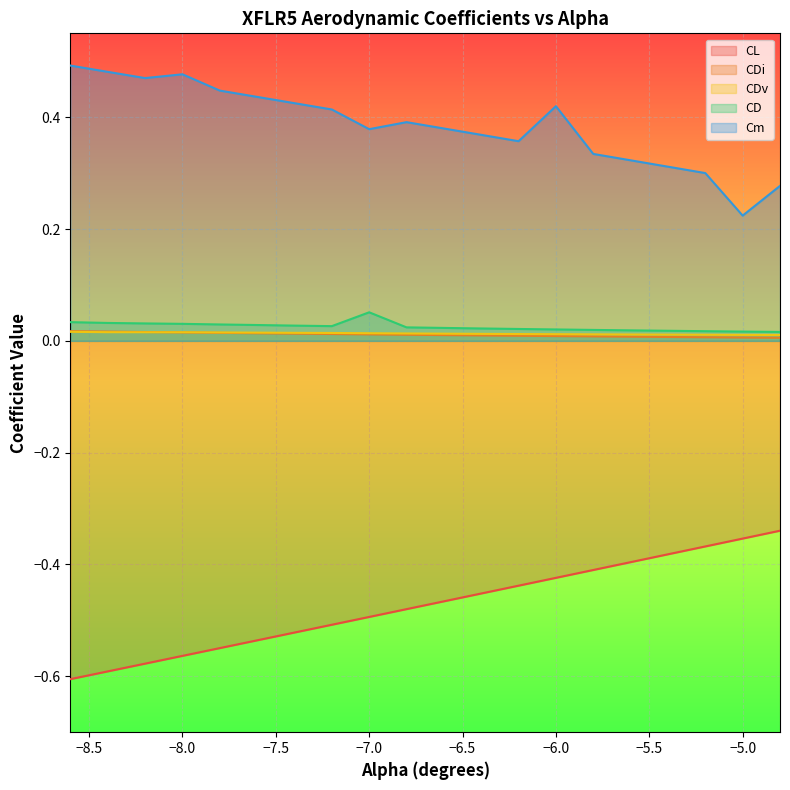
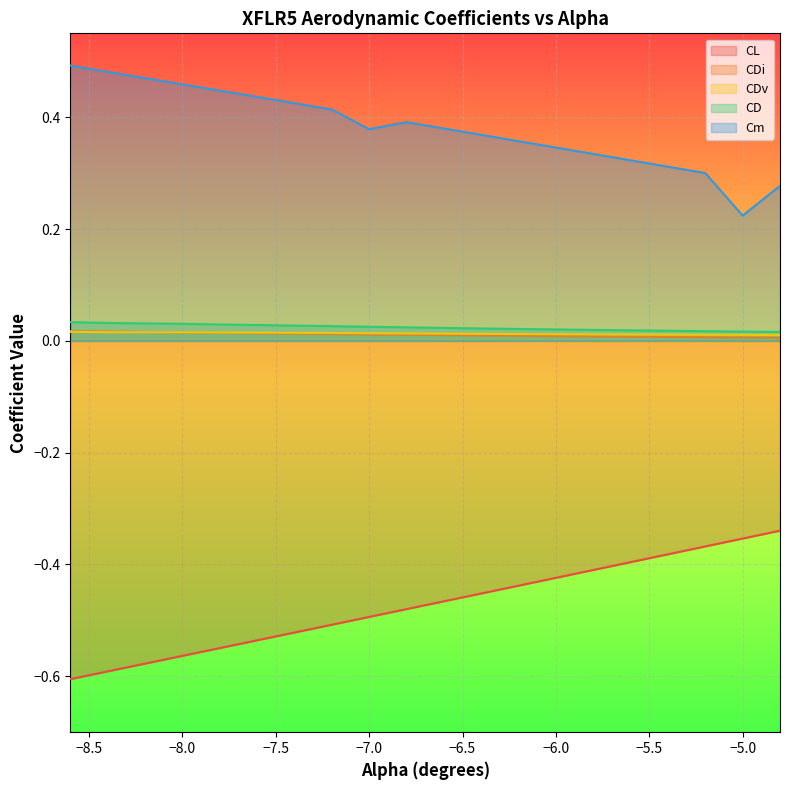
Cm, −8.0: 0.48 -> 0.46
CD, −7.0: 0.05 -> 0.03
Cm, −6.0: 0.42 -> 0.35
